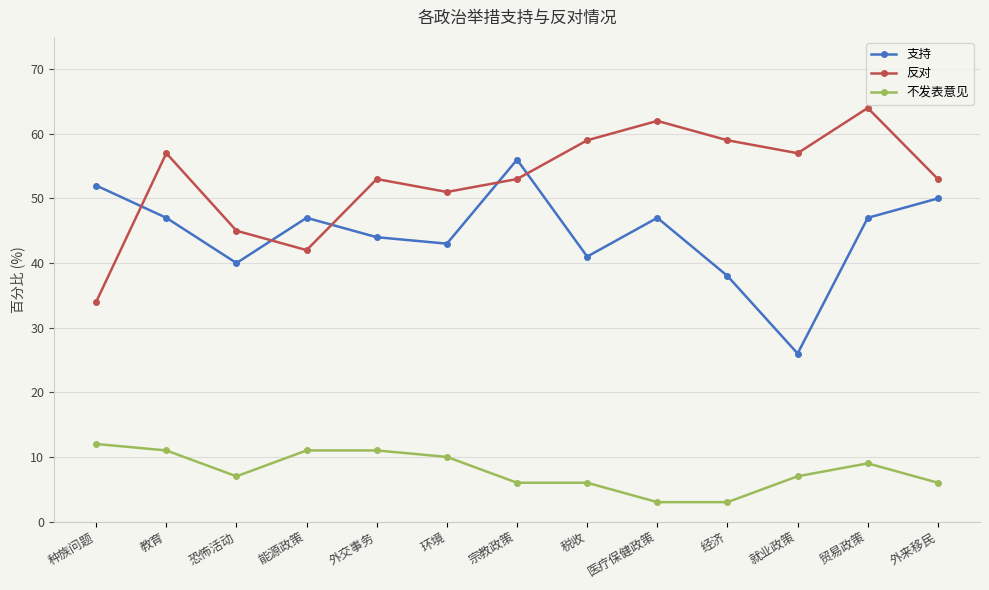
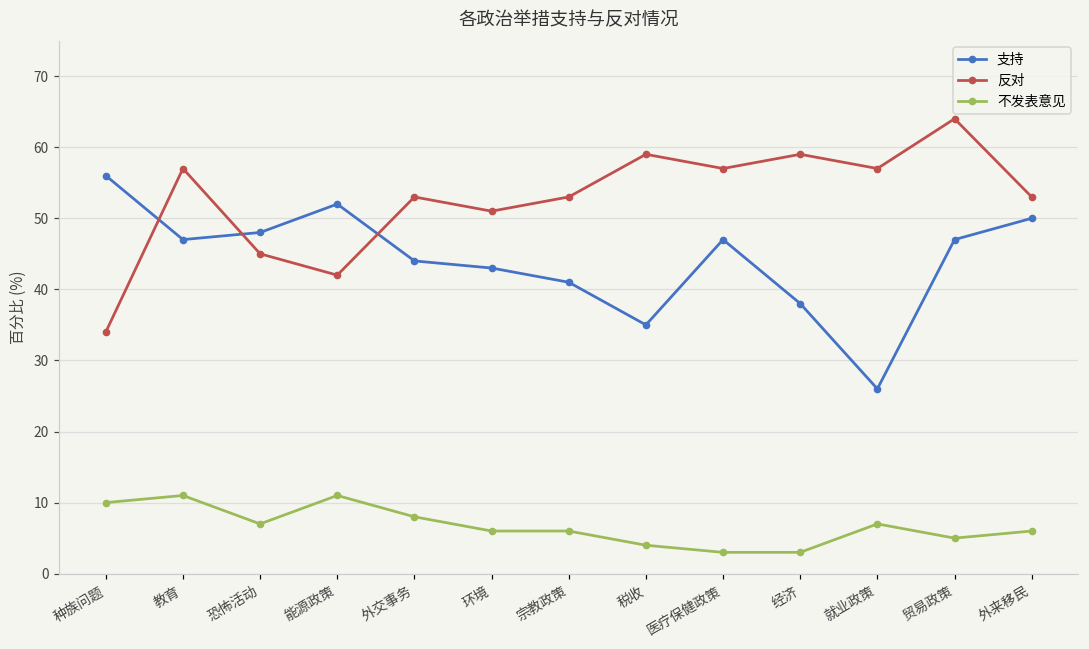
支持, 种族问题: 52 -> 56
不发表意见, 种族问题: 12 -> 10
支持, 恐怖活动: 40 -> 48
支持, 能源政策: 47 -> 52
不发表意见, 外交事务: 11 -> 8
不发表意见, 环境: 10 -> 6
支持, 宗教政策: 56 -> 41
支持, 税收: 41 -> 35
不发表意见, 税收: 6 -> 4
反对, 医疗保健政策: 62 -> 57
不发表意见, 贸易政策: 9 -> 5
